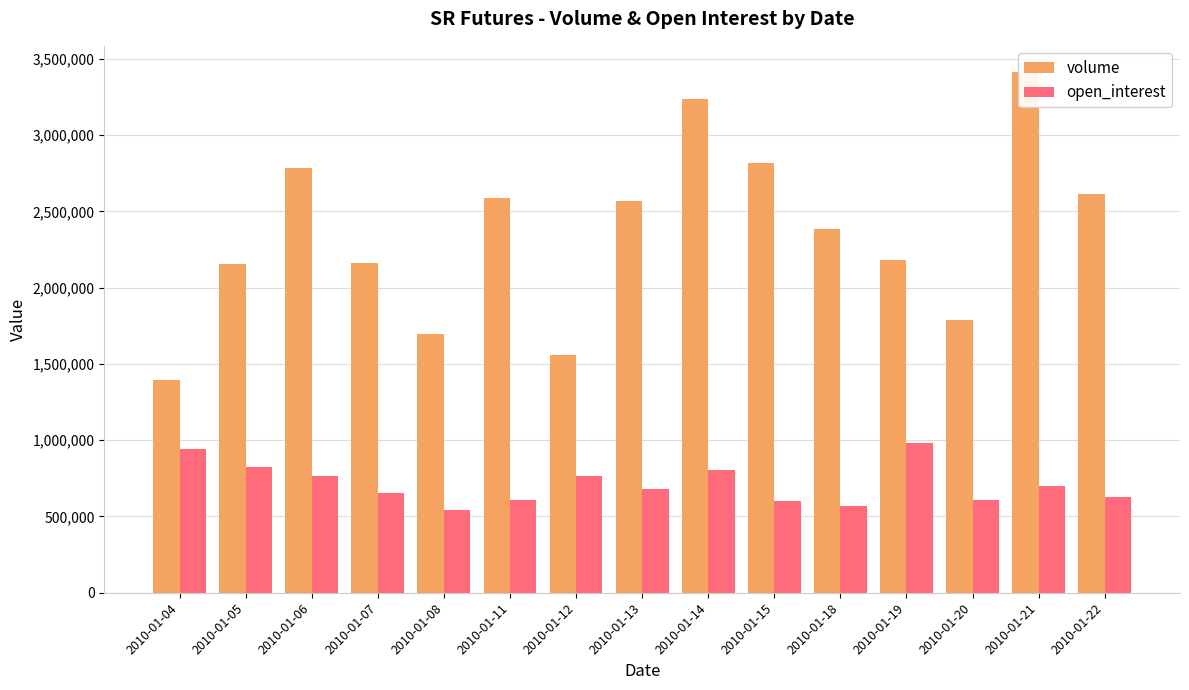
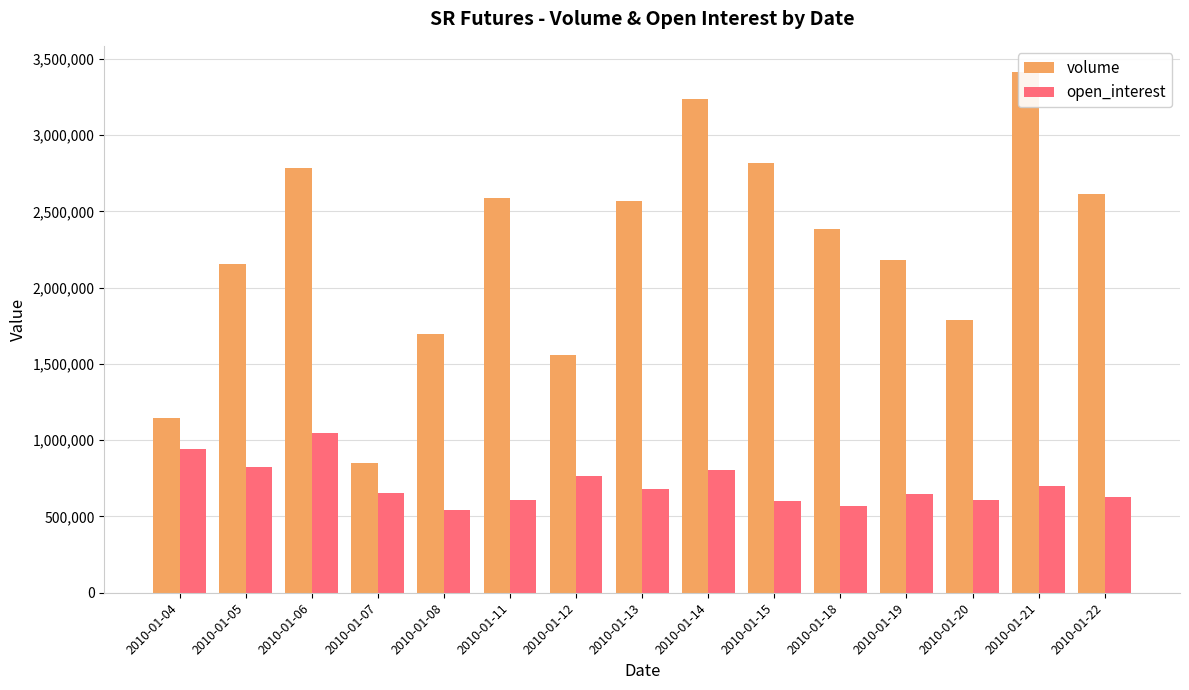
volume, 2010-01-04: 1,400,000 -> 1,150,000
open_interest, 2010-01-06: 760,000 -> 1,050,000
volume, 2010-01-07: 2,160,000 -> 850,000
open_interest, 2010-01-19: 980,000 -> 640,000
